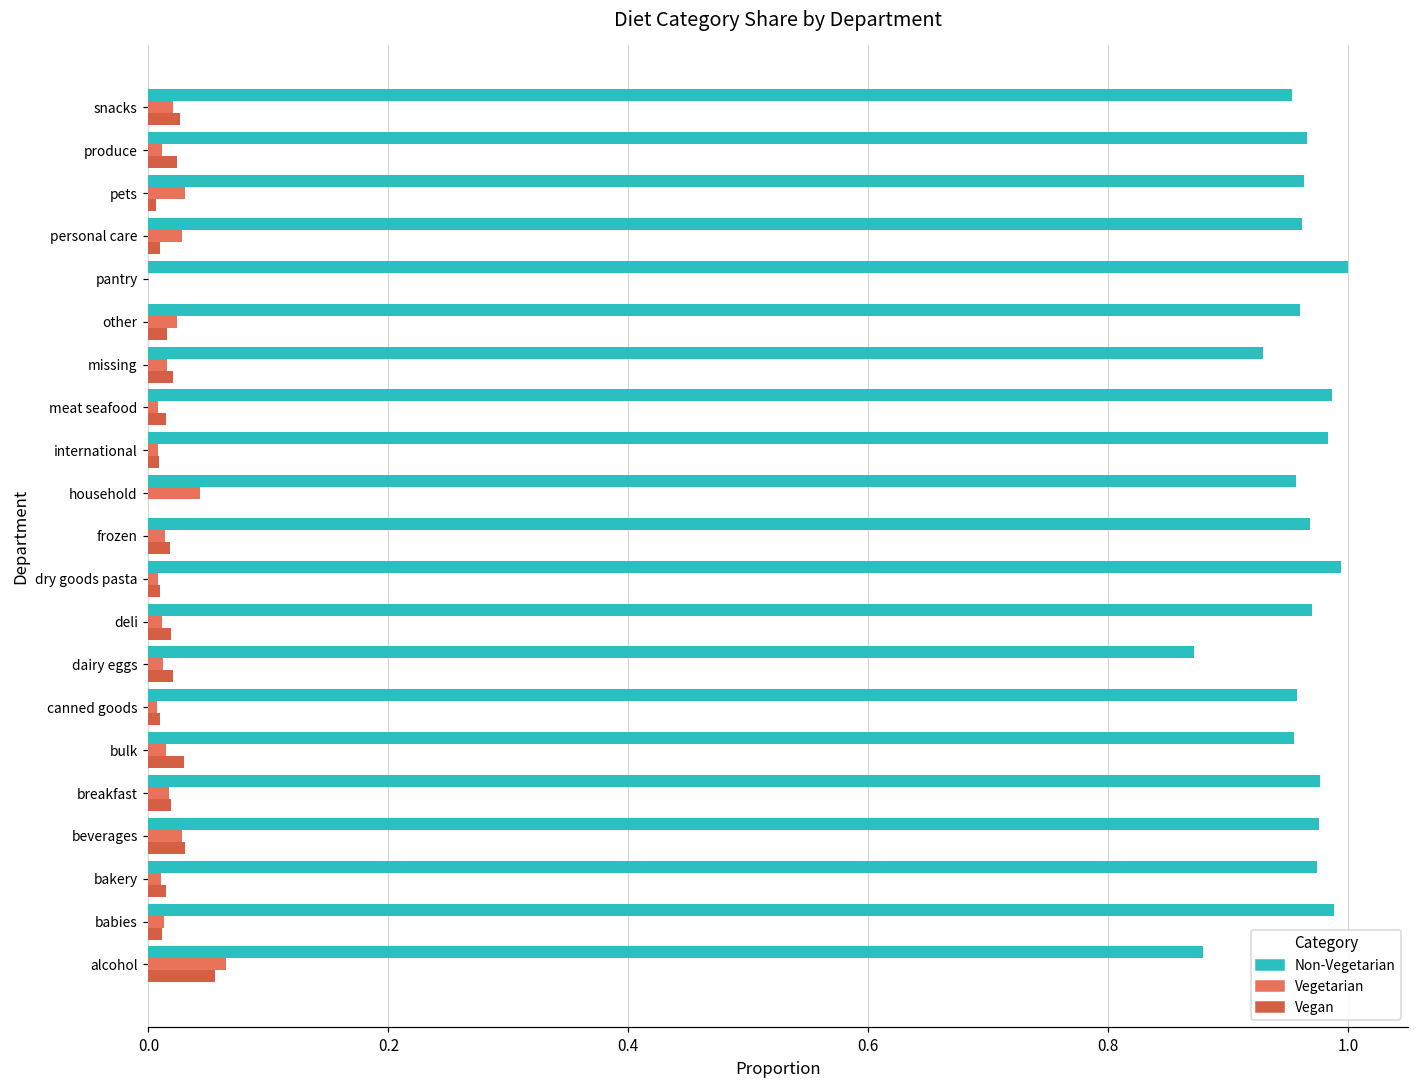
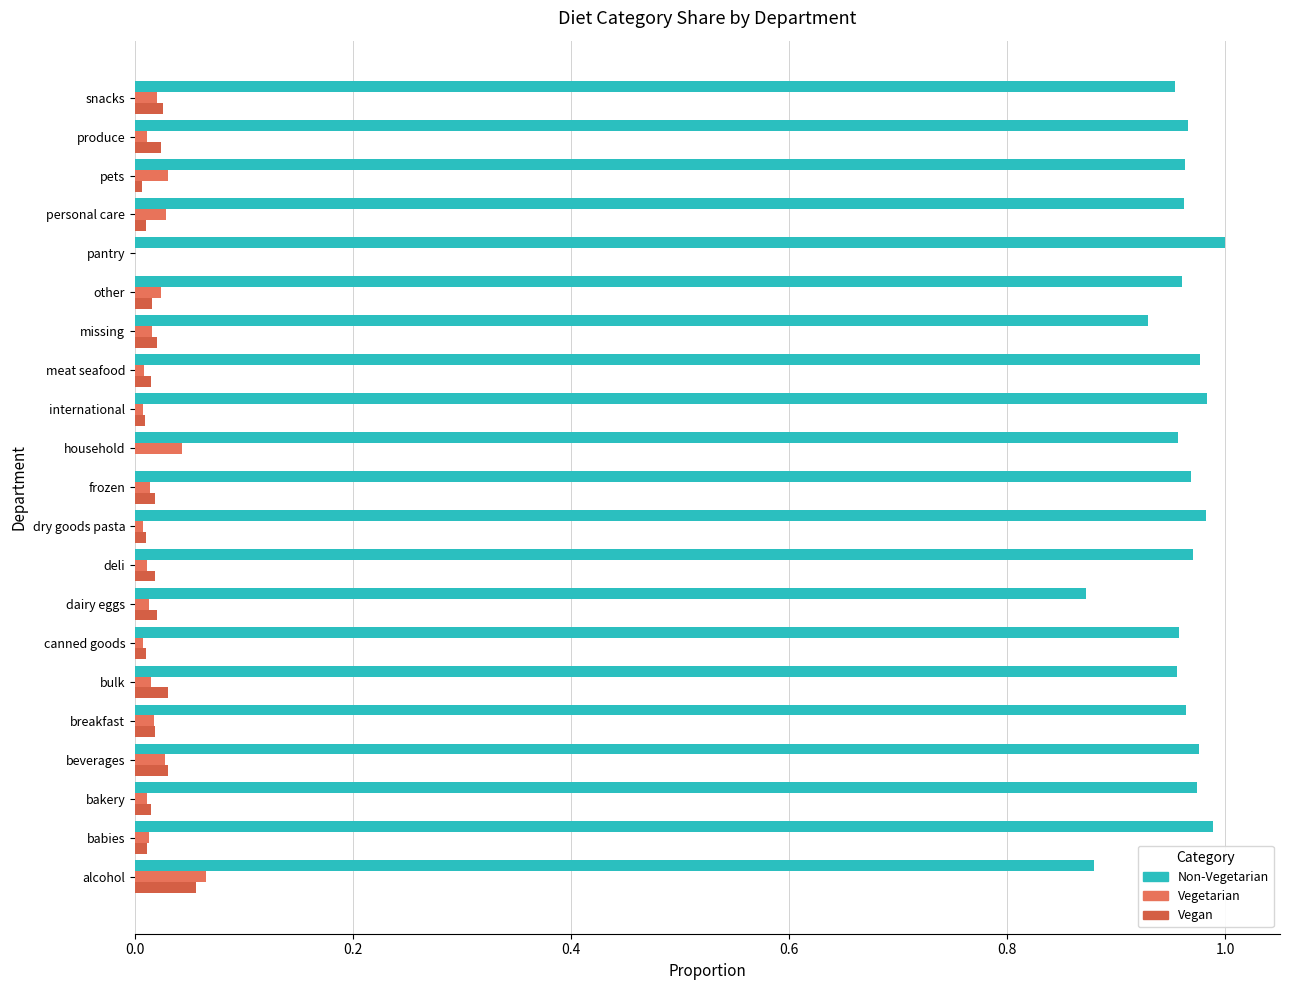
Non-Vegetarian, meat seafood: 0.986 -> 0.977
Non-Vegetarian, dry goods pasta: 0.994 -> 0.982
Non-Vegetarian, breakfast: 0.977 -> 0.964
